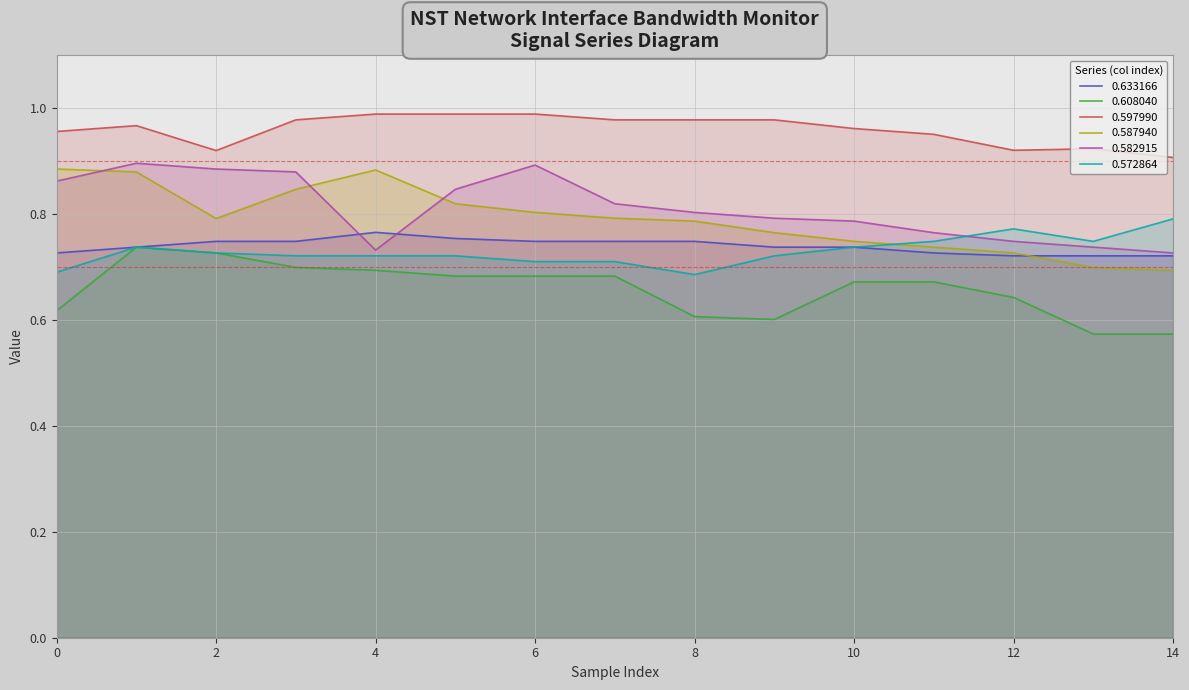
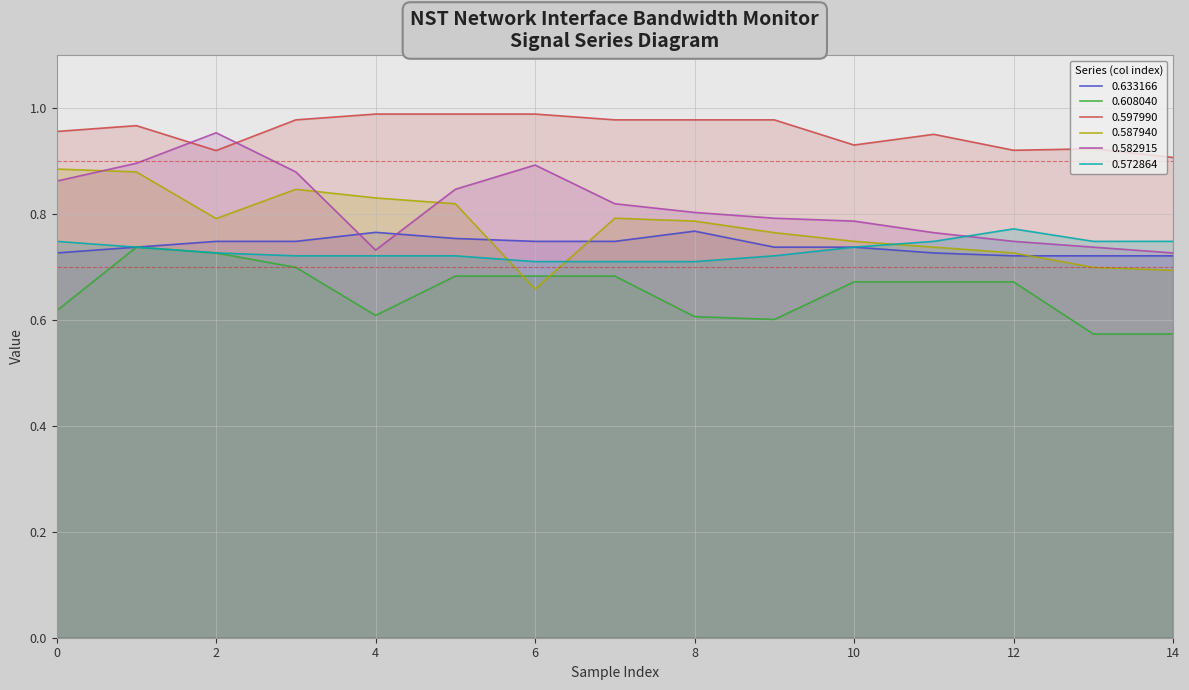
0.572864, 0: 0.69 -> 0.75
0.582915, 2: 0.89 -> 0.95
0.608040, 4: 0.69 -> 0.61
0.587940, 4: 0.88 -> 0.83
0.587940, 6: 0.80 -> 0.66
0.633166, 8: 0.75 -> 0.77
0.572864, 8: 0.69 -> 0.71
0.597990, 10: 0.96 -> 0.93
0.608040, 12: 0.64 -> 0.67
0.572864, 14: 0.79 -> 0.75
